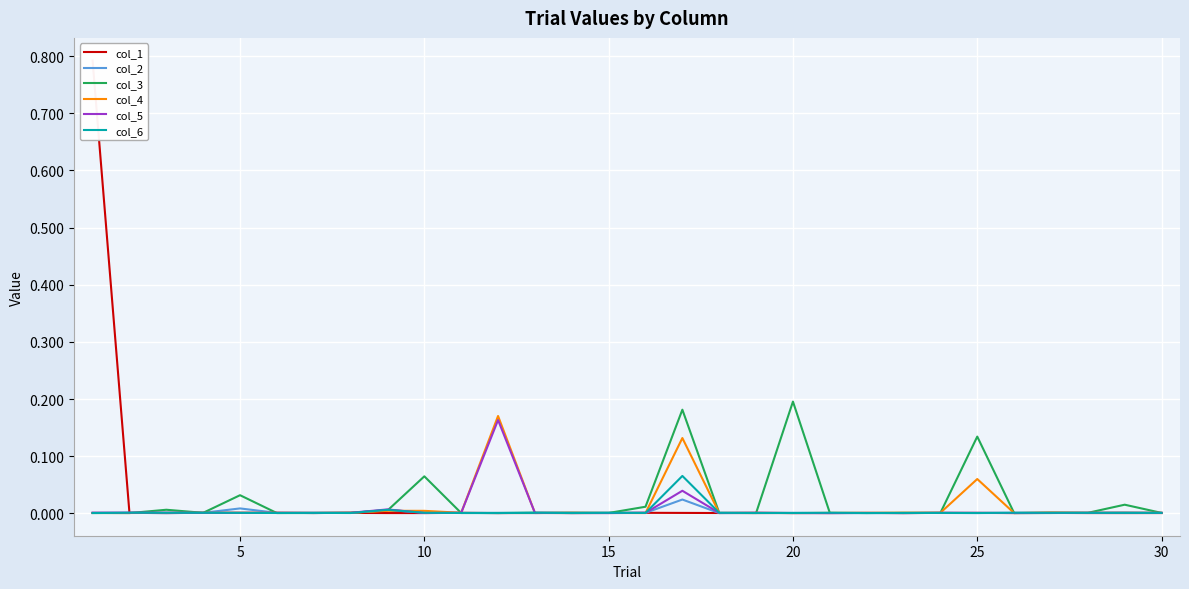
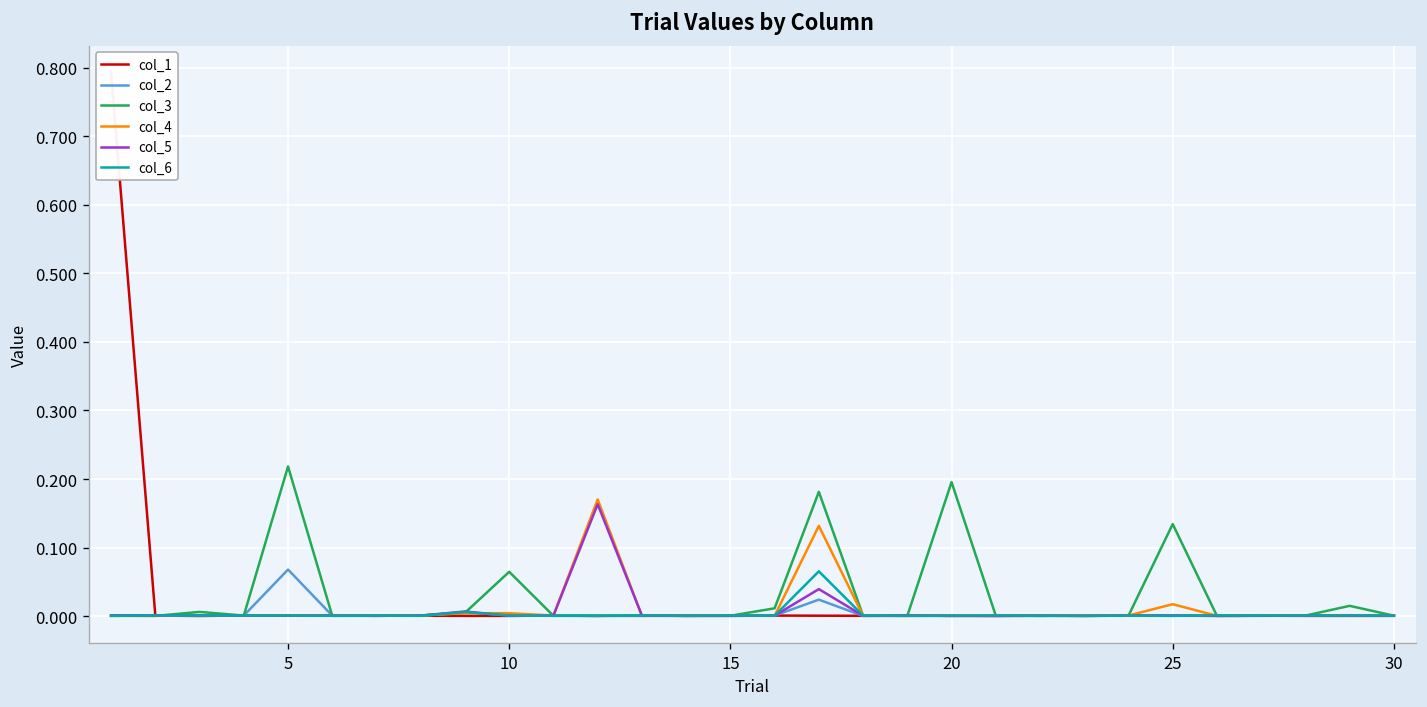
col_2, 5: 0.01 -> 0.07
col_3, 5: 0.03 -> 0.22
col_4, 25: 0.06 -> 0.02
